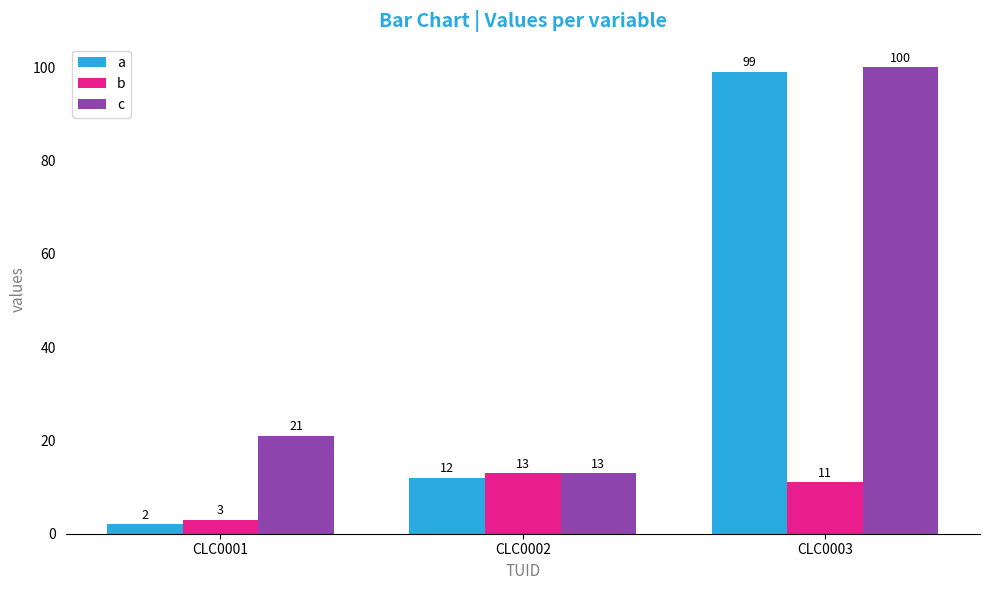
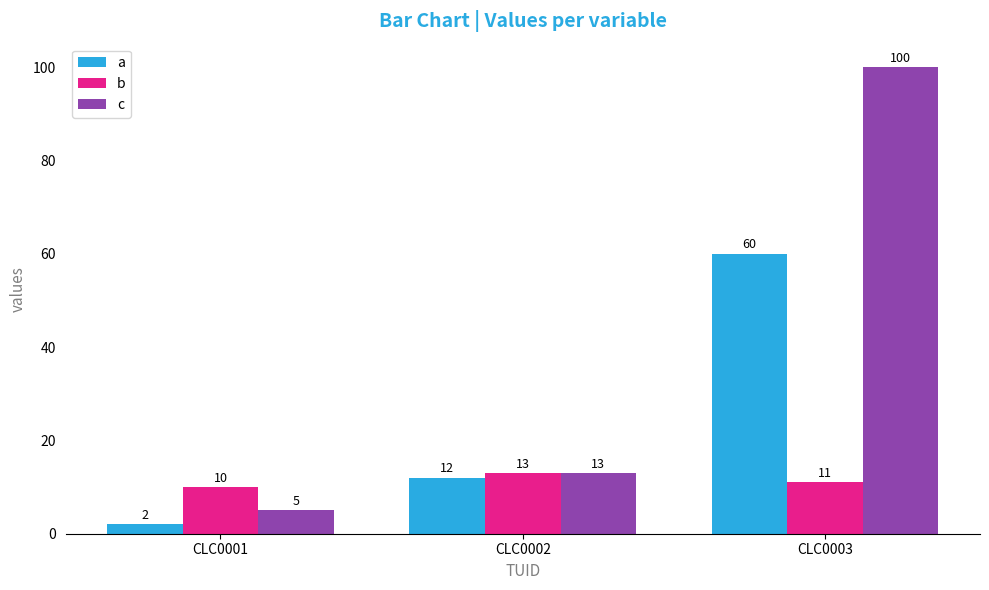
b, CLC0001: 3 -> 10
c, CLC0001: 21 -> 5
a, CLC0003: 99 -> 60
